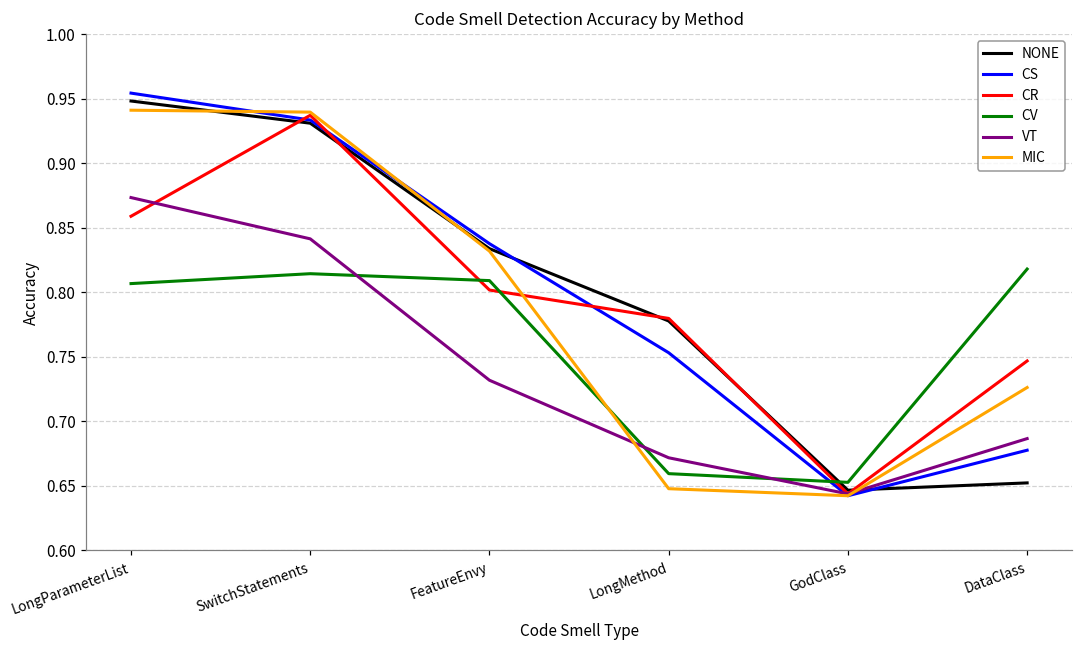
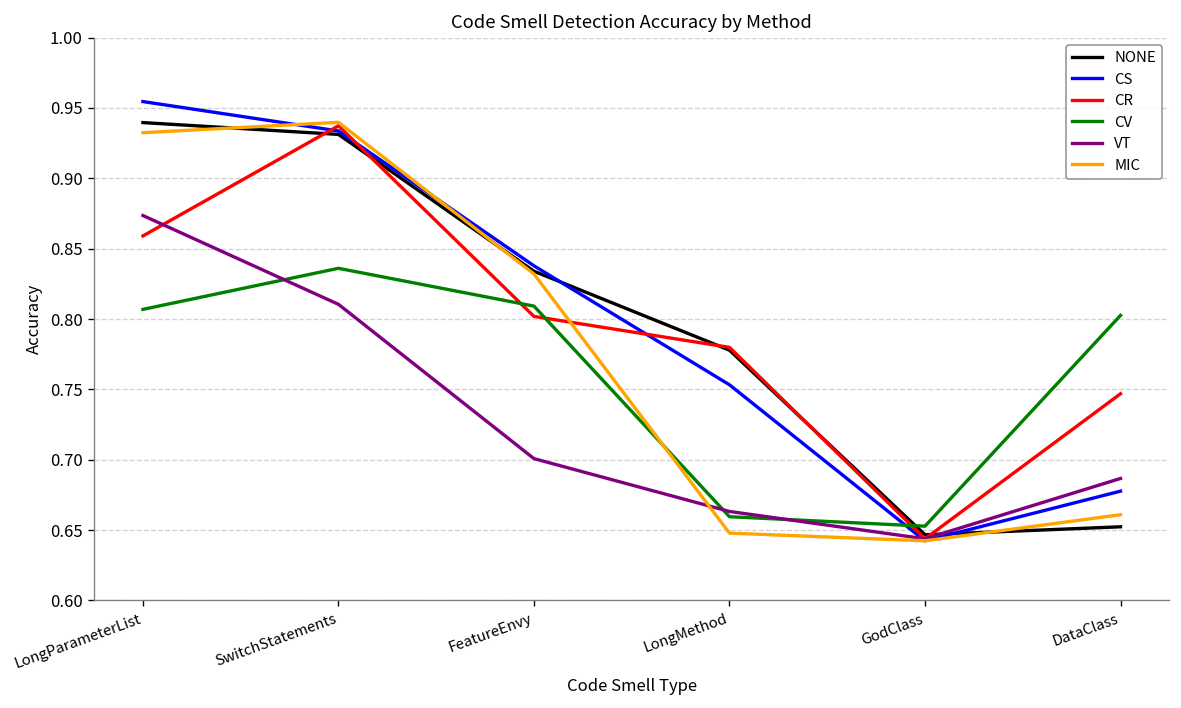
NONE, LongParameterList: 0.948 -> 0.940
MIC, LongParameterList: 0.941 -> 0.932
CV, SwitchStatements: 0.815 -> 0.836
VT, SwitchStatements: 0.842 -> 0.810
VT, FeatureEnvy: 0.732 -> 0.701
VT, LongMethod: 0.672 -> 0.663
CV, DataClass: 0.818 -> 0.803
MIC, DataClass: 0.726 -> 0.661
